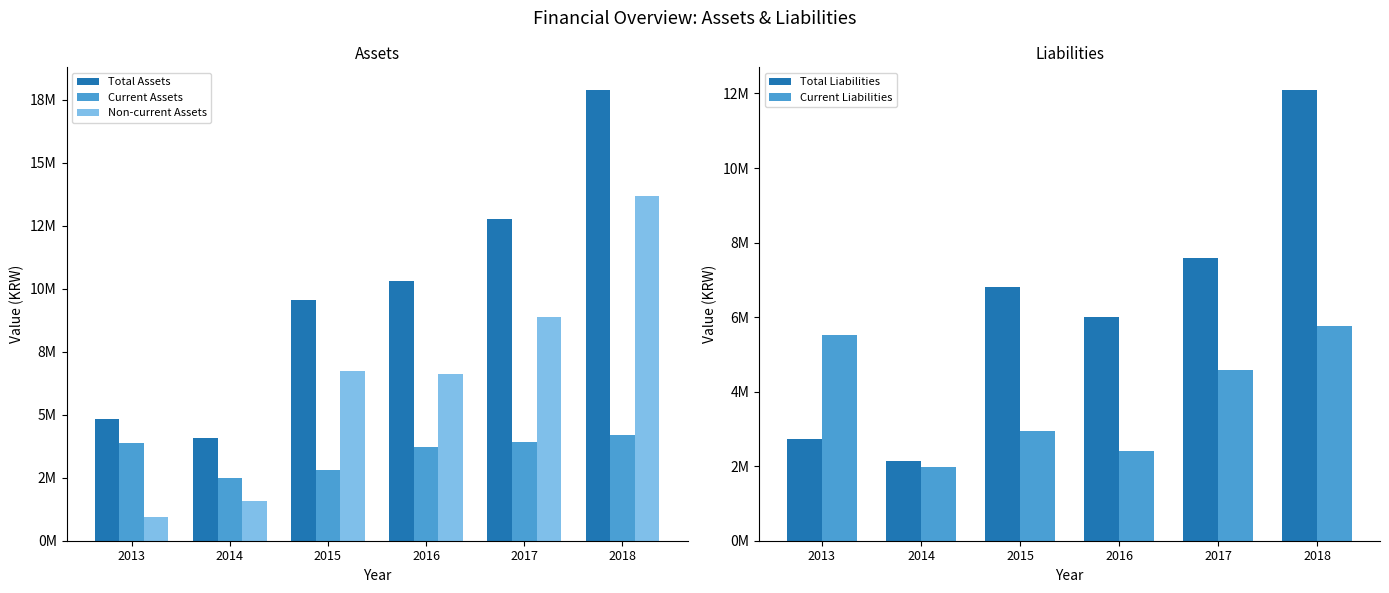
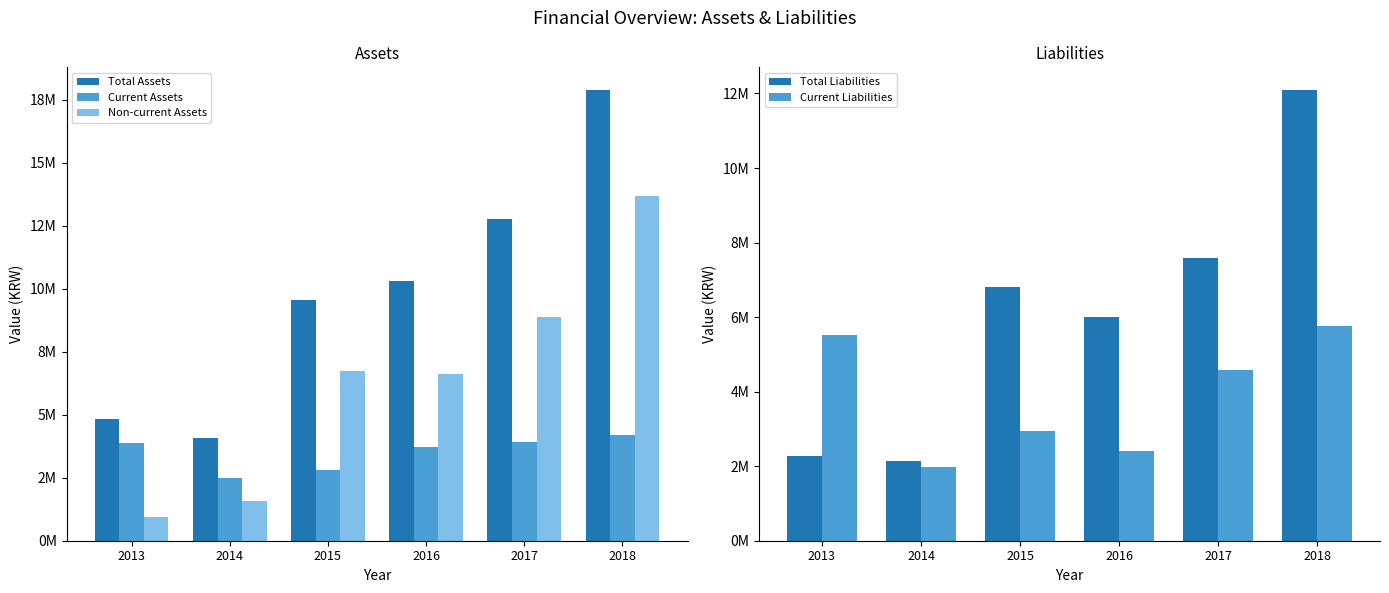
Liabilities, Total Liabilities, 2013: 2700000 -> 2300000
